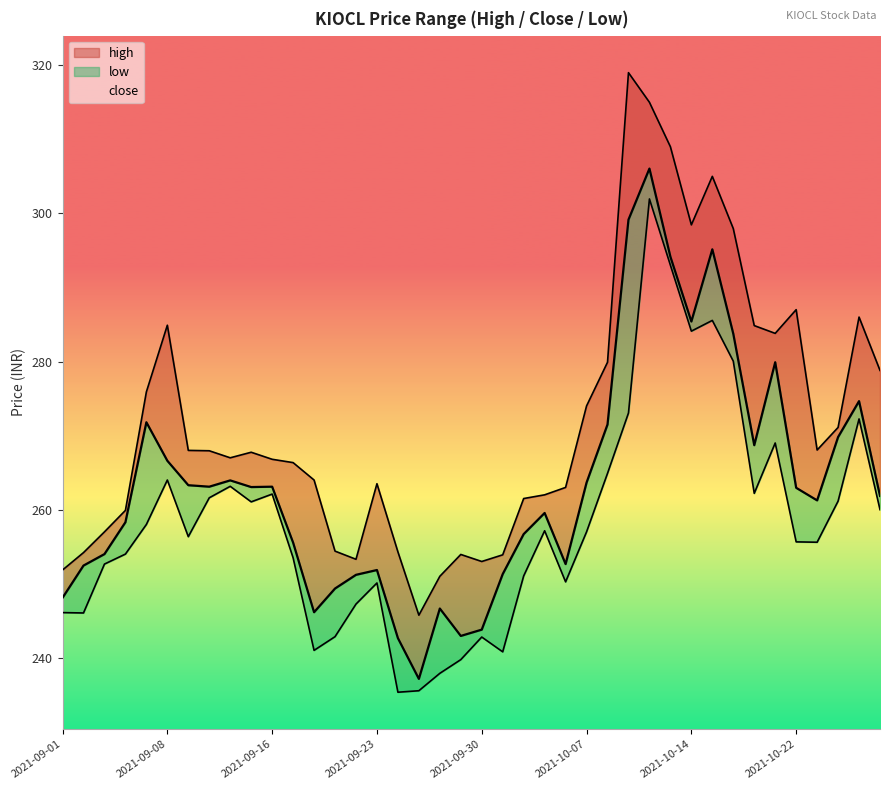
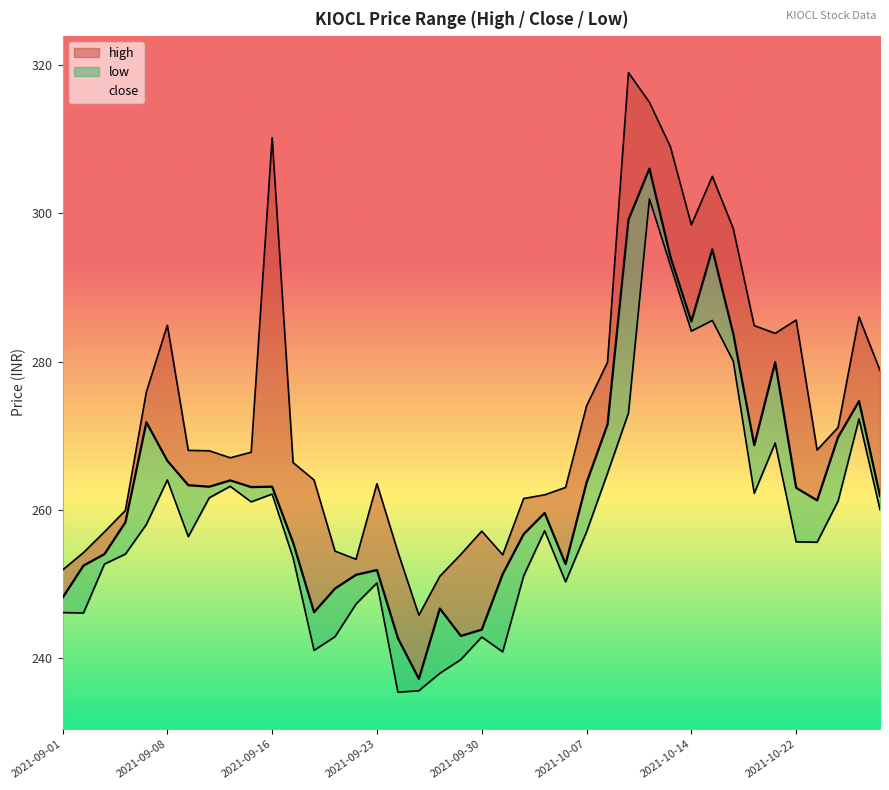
high, 2021-09-16: 267 -> 310
high, 2021-09-30: 253 -> 257
high, 2021-10-22: 287 -> 286
